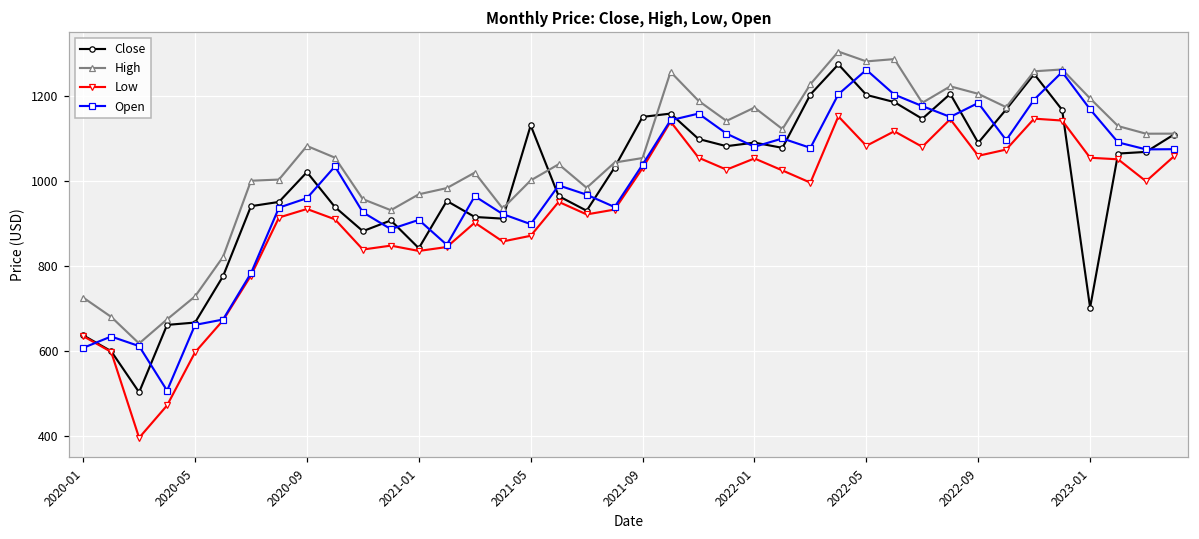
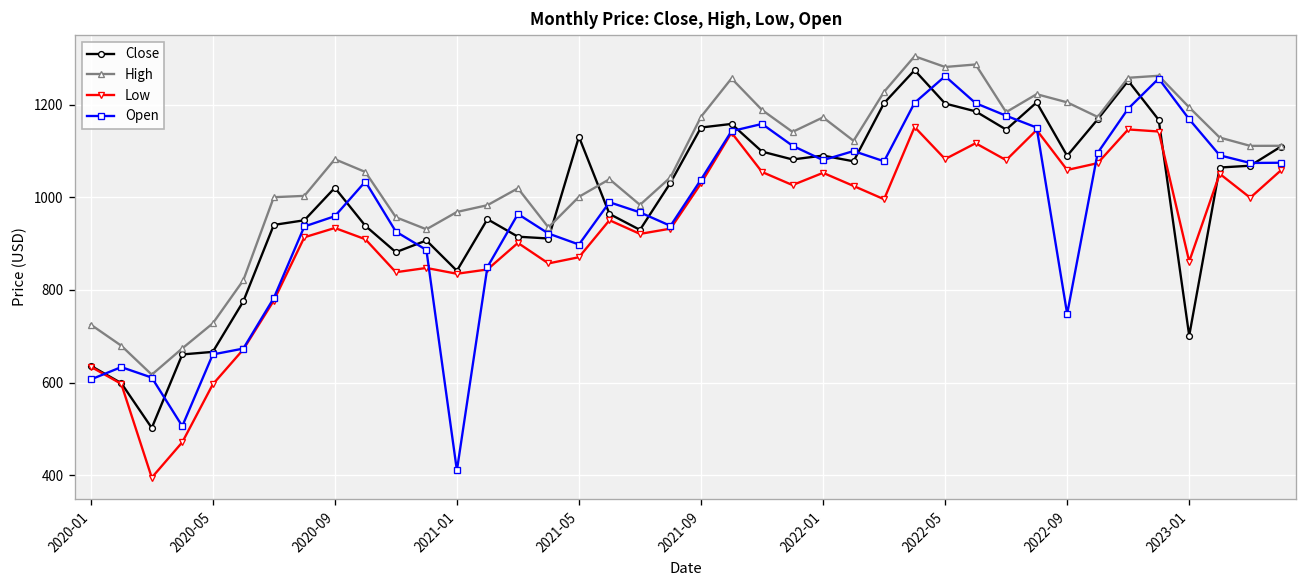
Open, 2021-01: 910 -> 410
High, 2021-09: 1050 -> 1170
Open, 2022-09: 1180 -> 750
Low, 2023-01: 1050 -> 860
